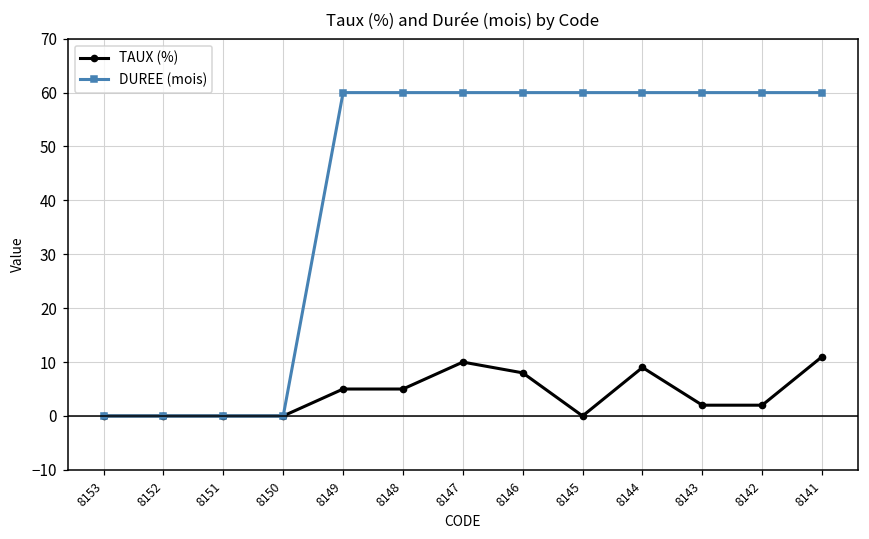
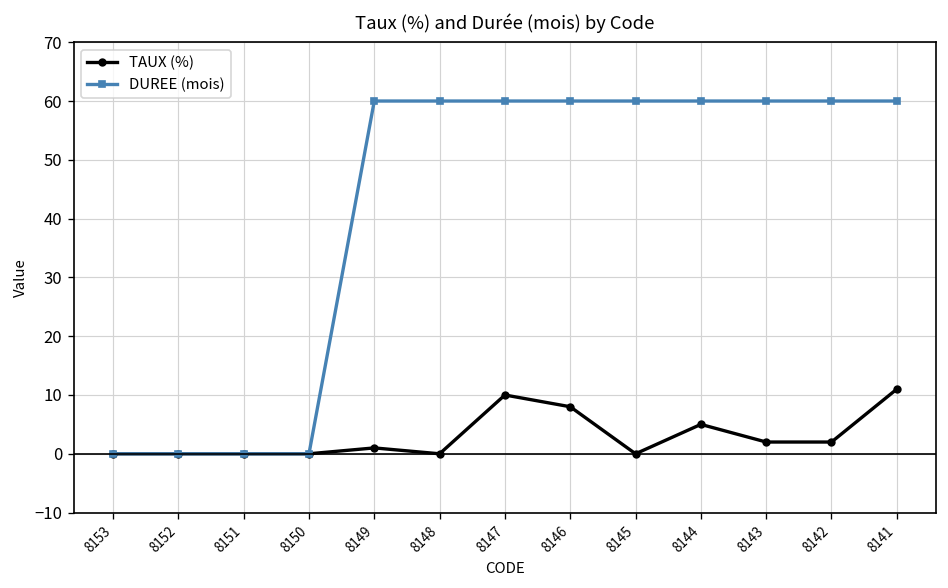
TAUX (%), 8149: 5 -> 1
TAUX (%), 8148: 5 -> 0
TAUX (%), 8144: 9 -> 5
